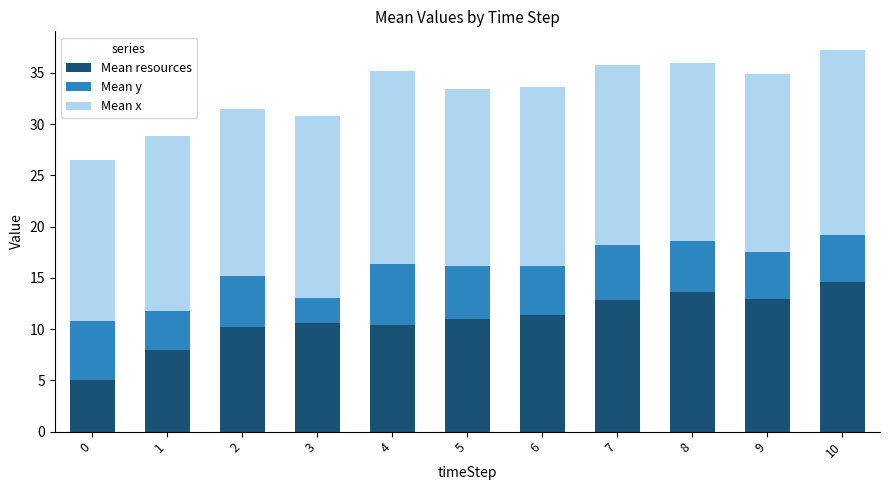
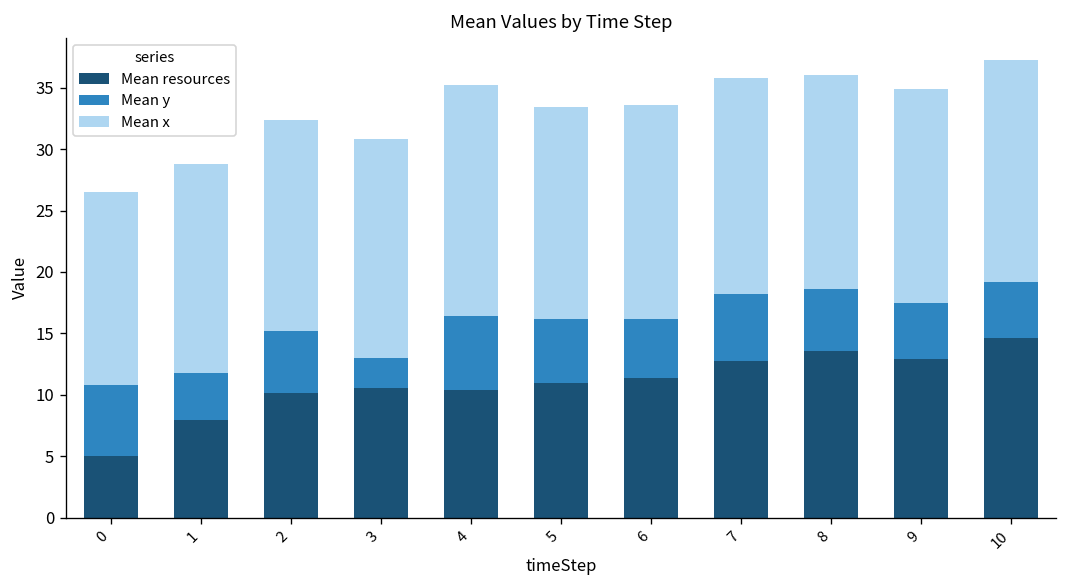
Mean x, 2: 16.3 -> 17.2
